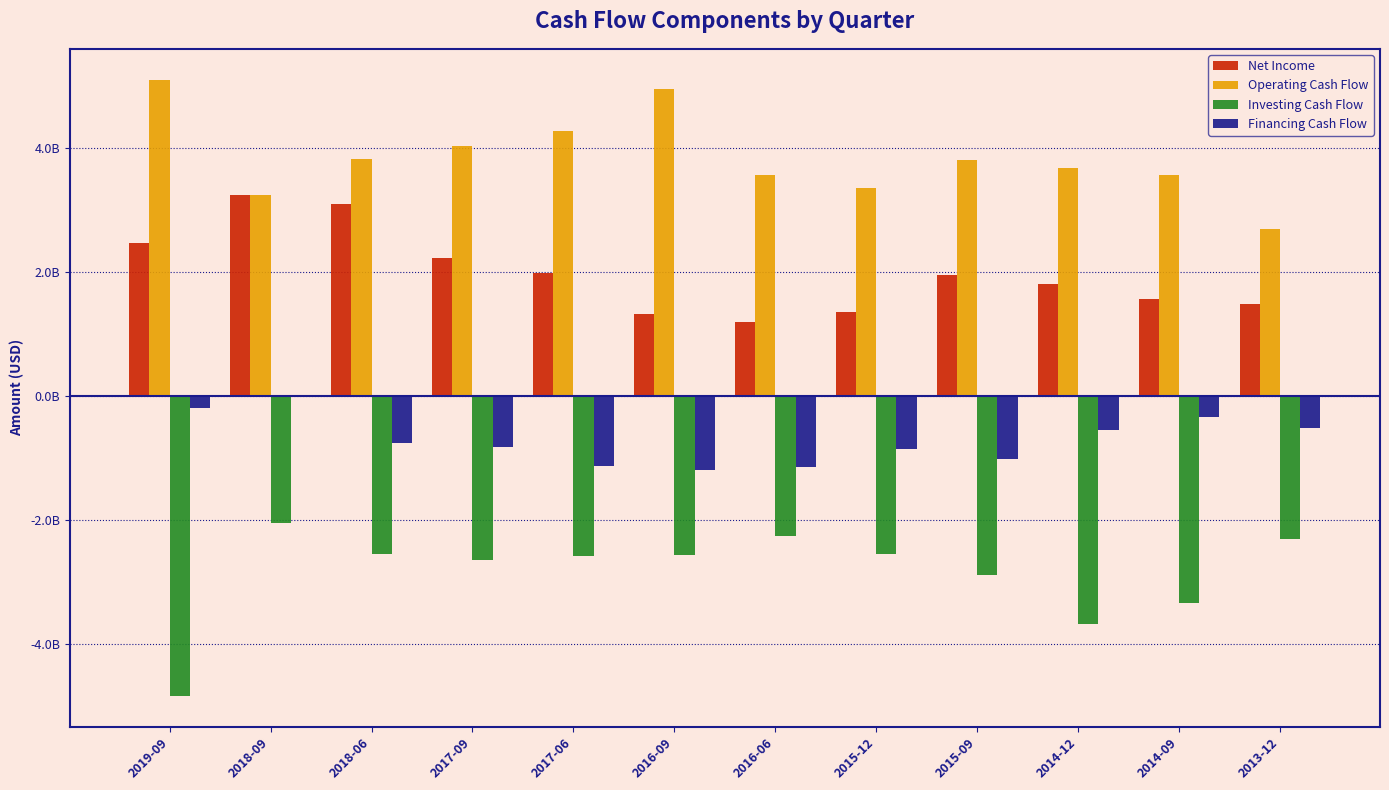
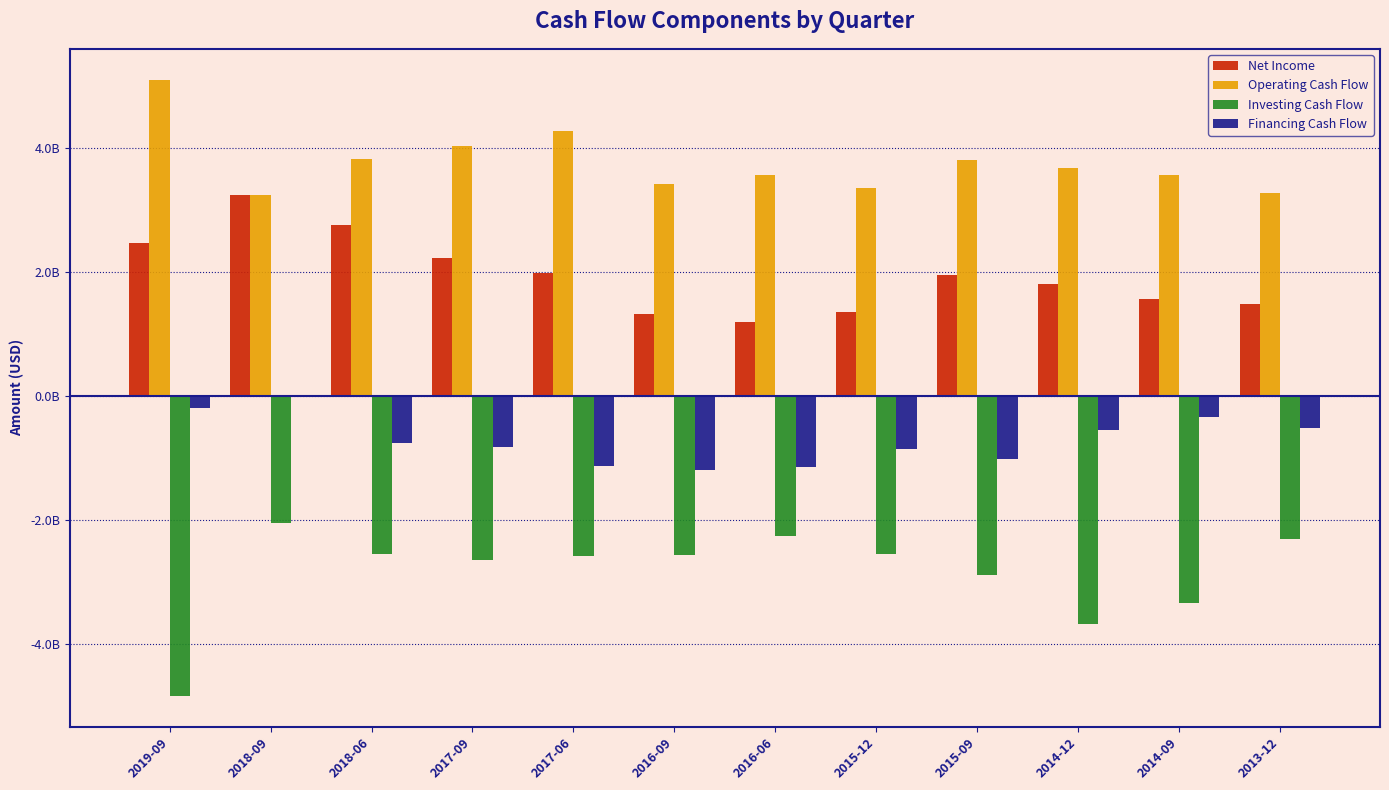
Net Income, 2018-06: 3100000000 -> 2800000000
Operating Cash Flow, 2016-09: 4900000000 -> 3400000000
Operating Cash Flow, 2013-12: 2700000000 -> 3300000000
